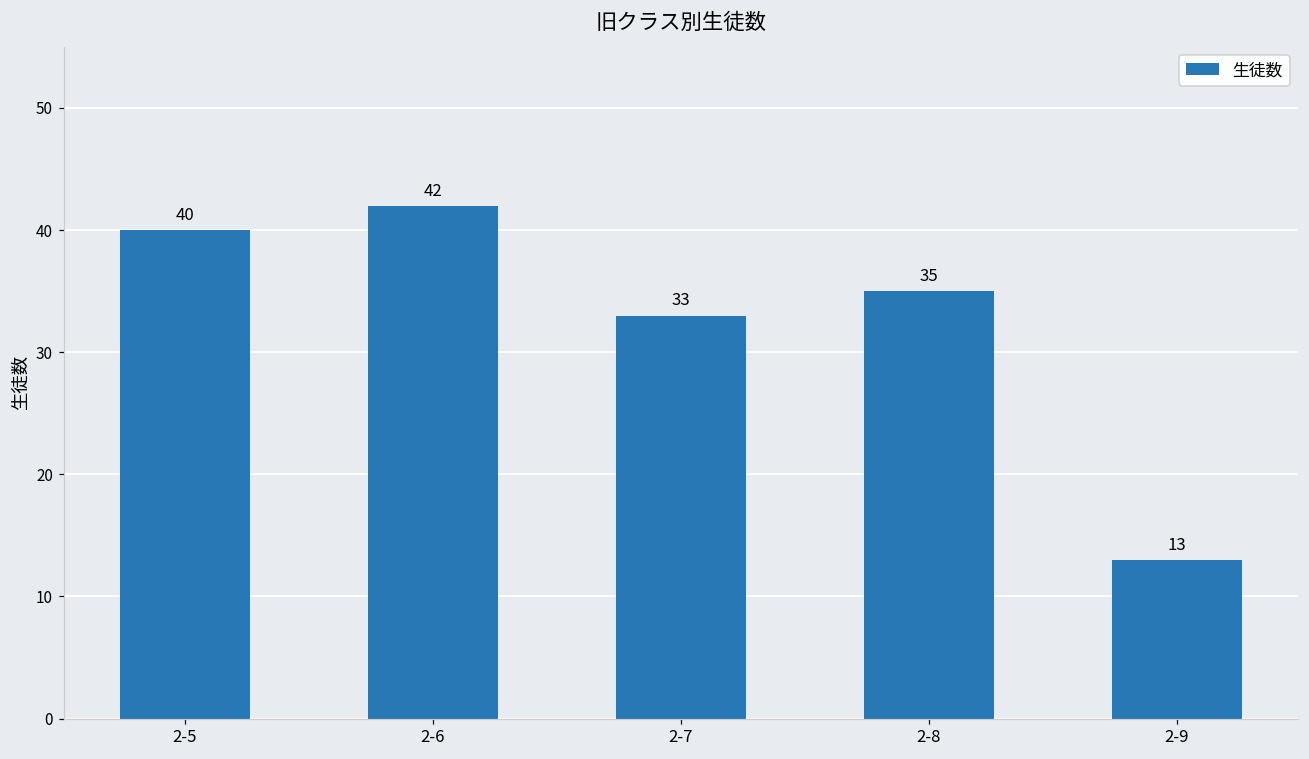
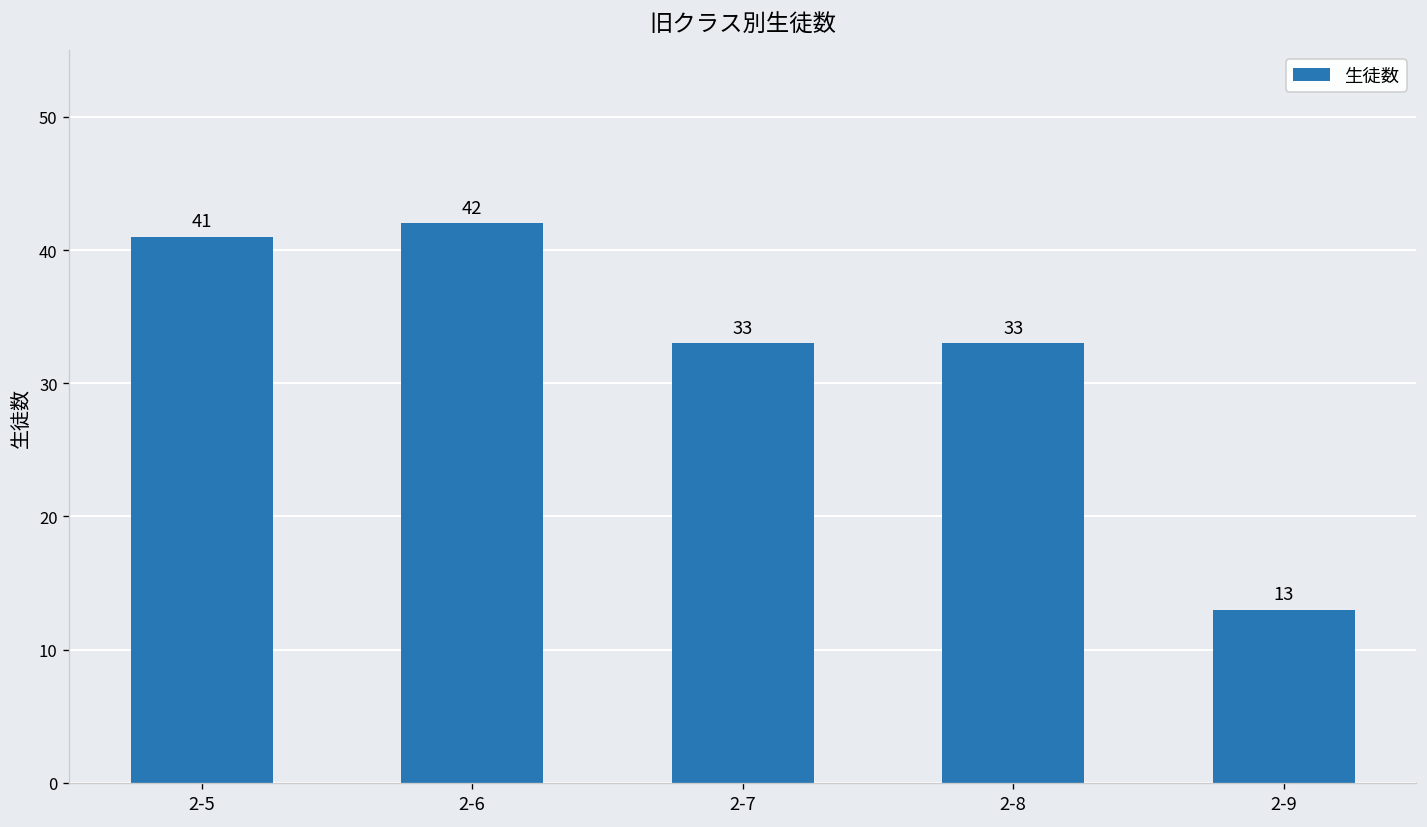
2-5: 40 -> 41
2-8: 35 -> 33
